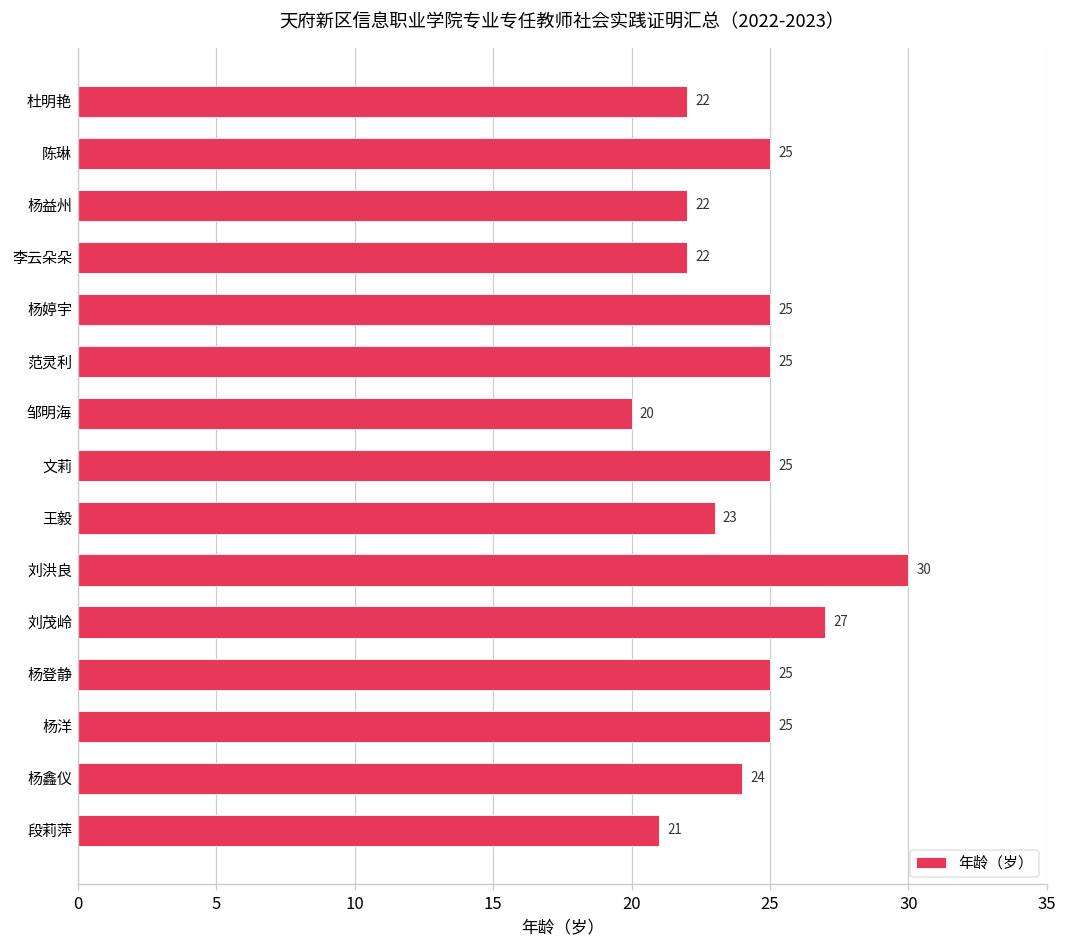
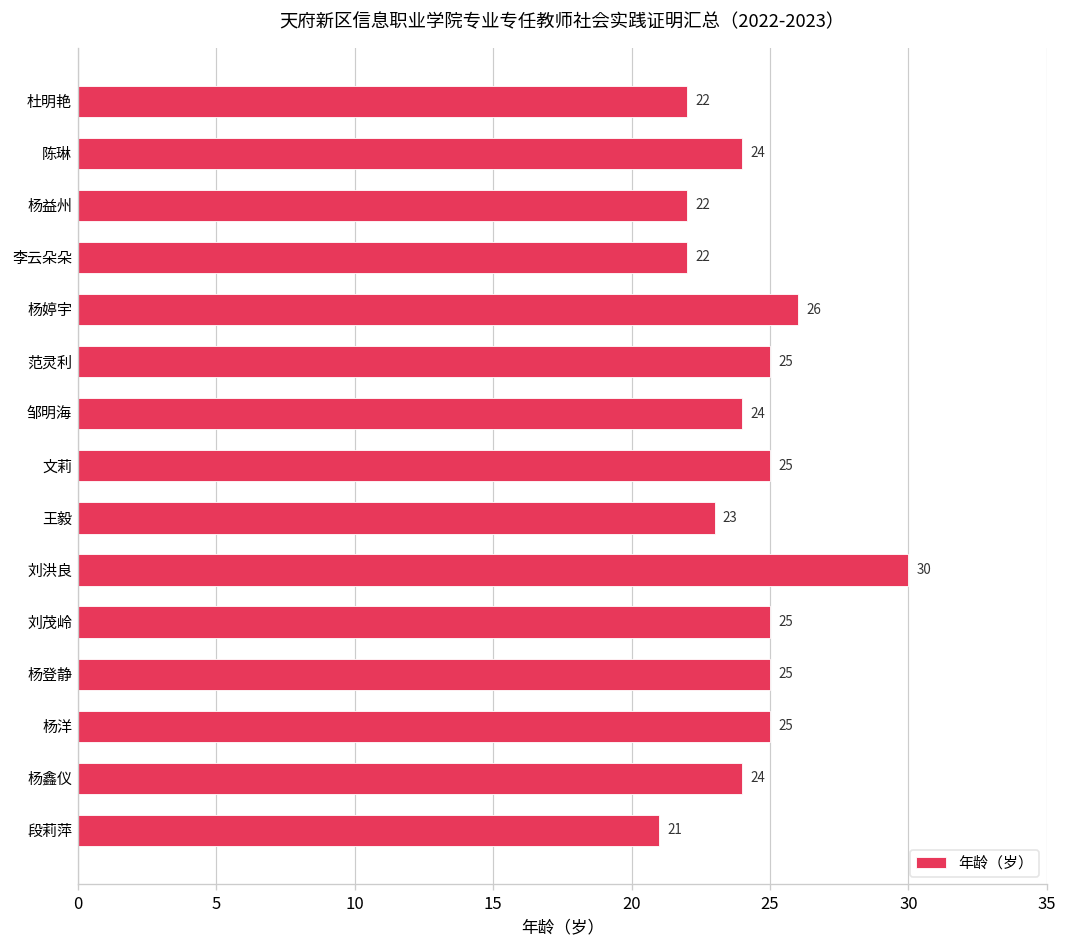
陈琳: 25 -> 24
杨婷宇: 25 -> 26
邹明海: 20 -> 24
刘茂岭: 27 -> 25
